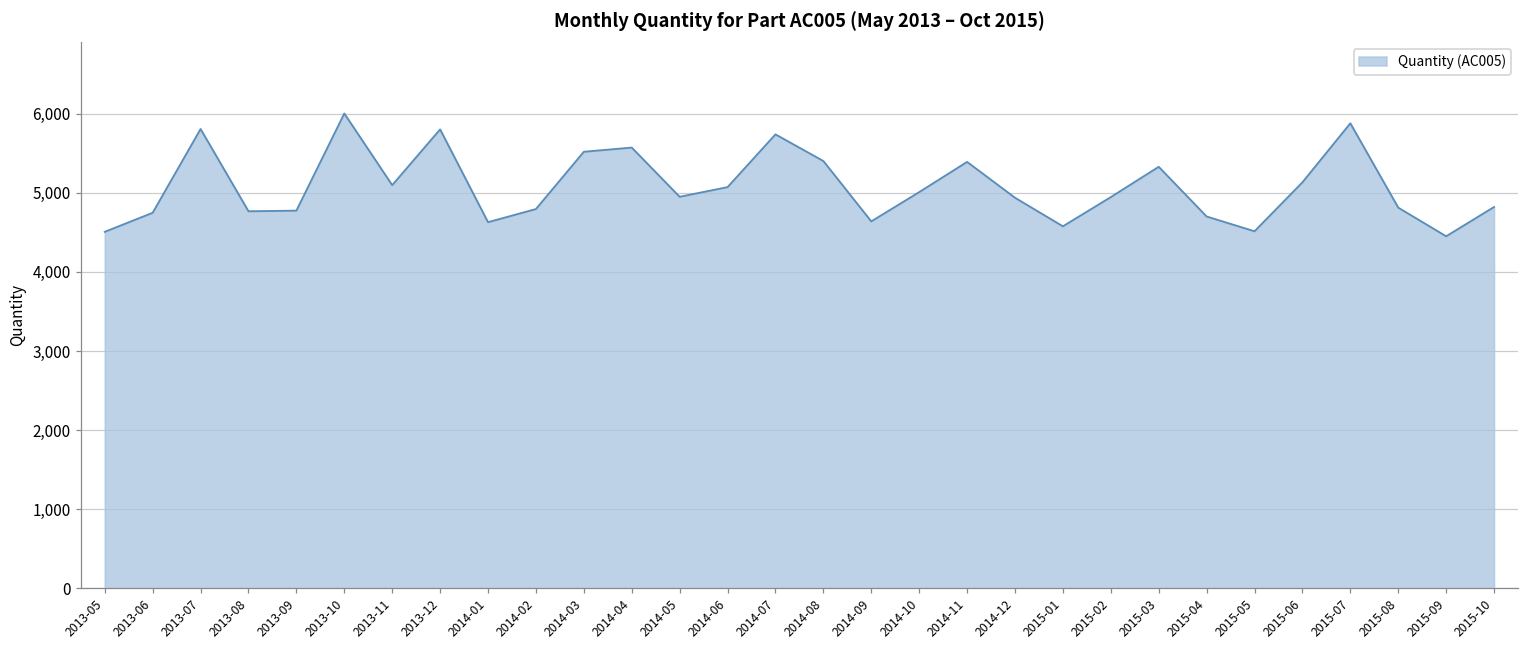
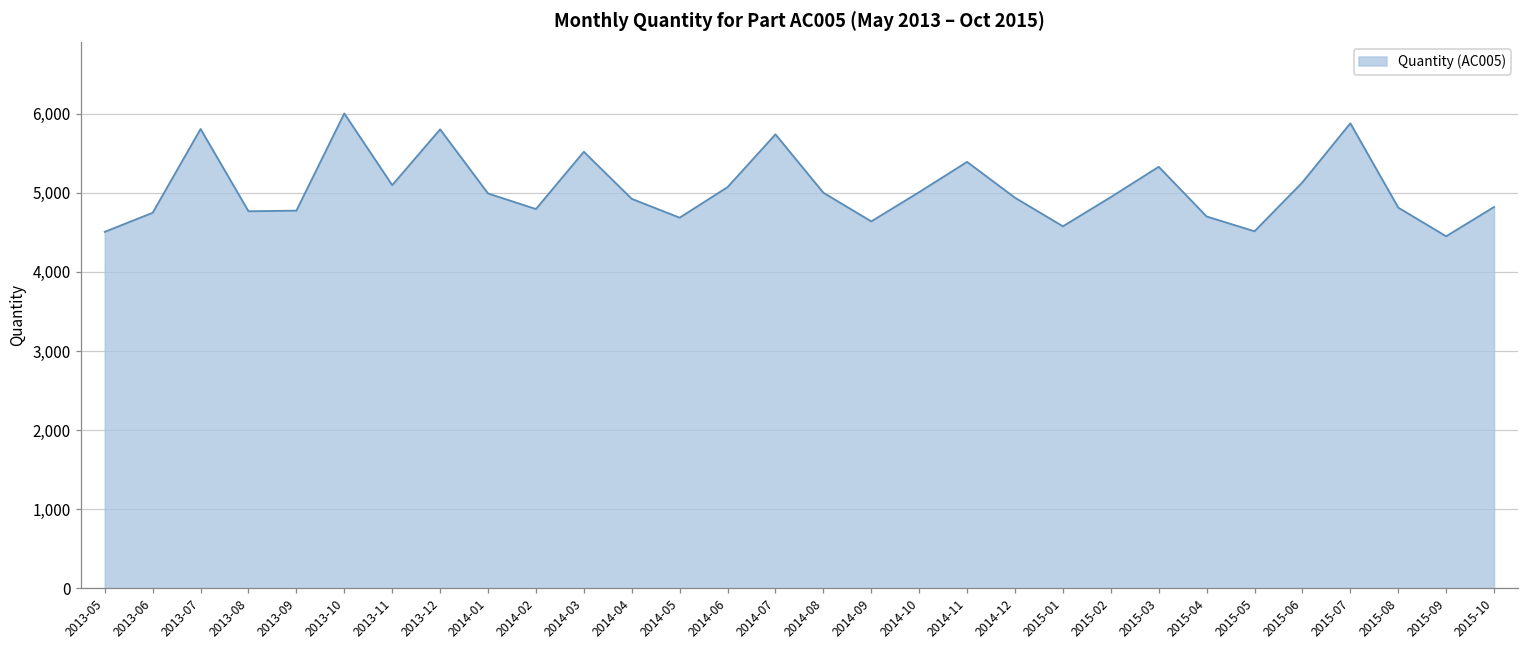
2014-01: 4,600 -> 5,000
2014-04: 5,600 -> 4,900
2014-05: 5,000 -> 4,700
2014-08: 5,400 -> 5,000
